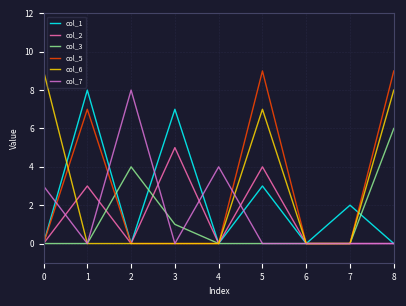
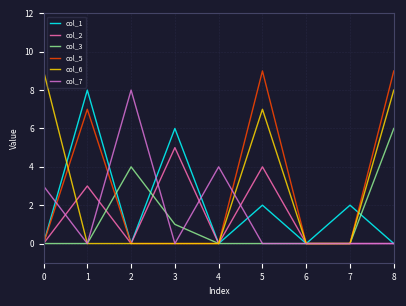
col_1, 3: 7 -> 6
col_1, 5: 3 -> 2
